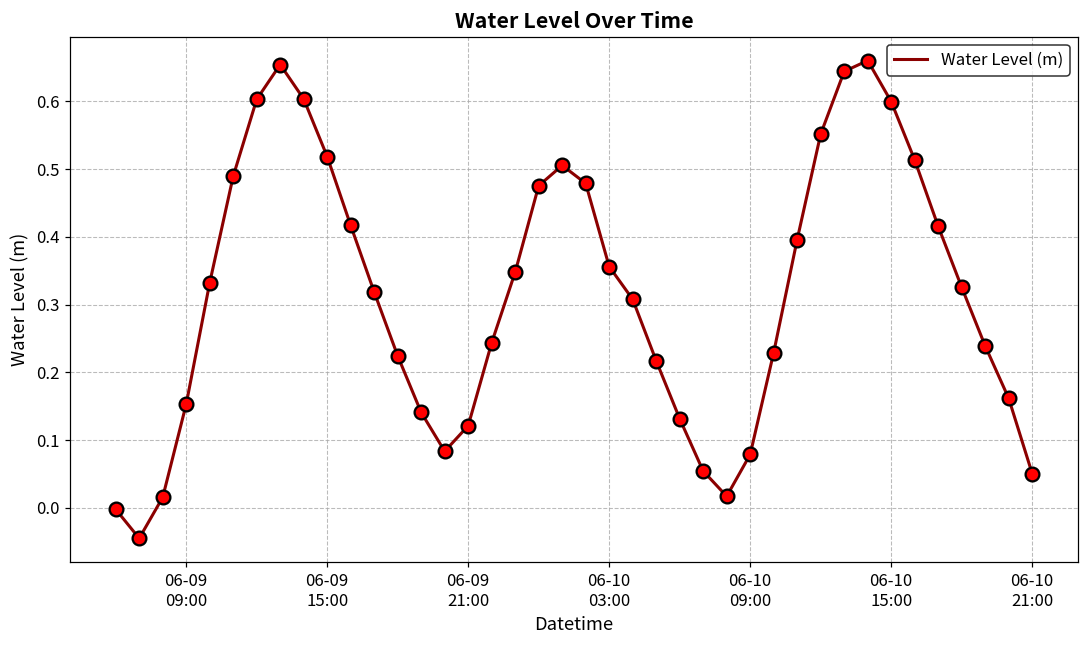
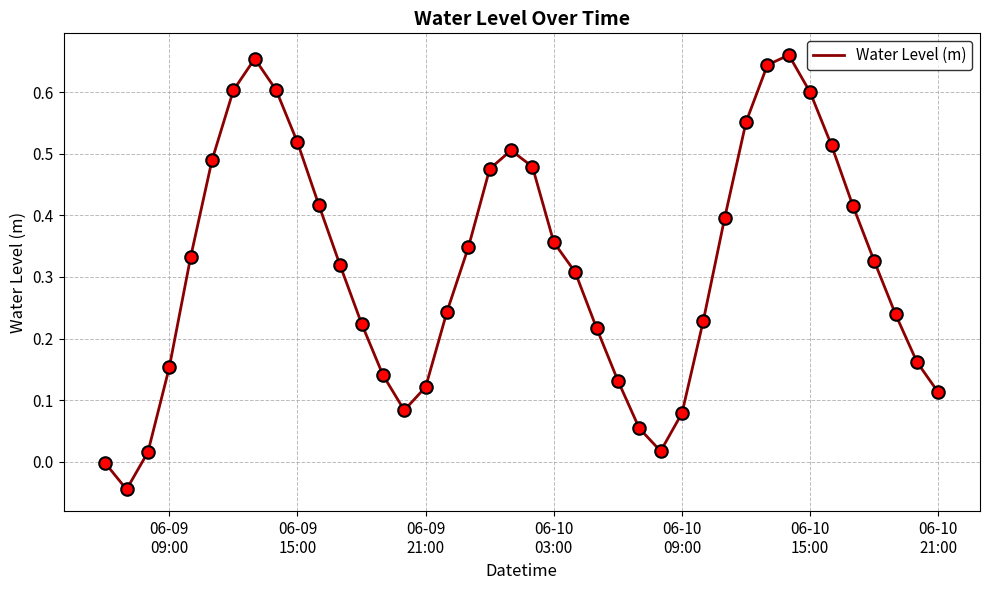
06-10 21:00: 0.05 -> 0.11
